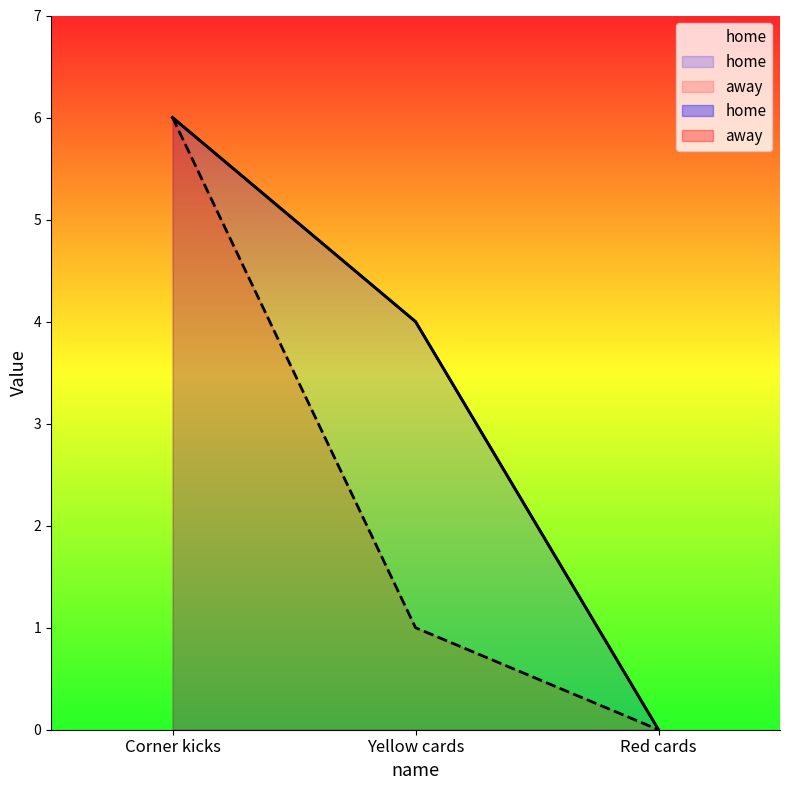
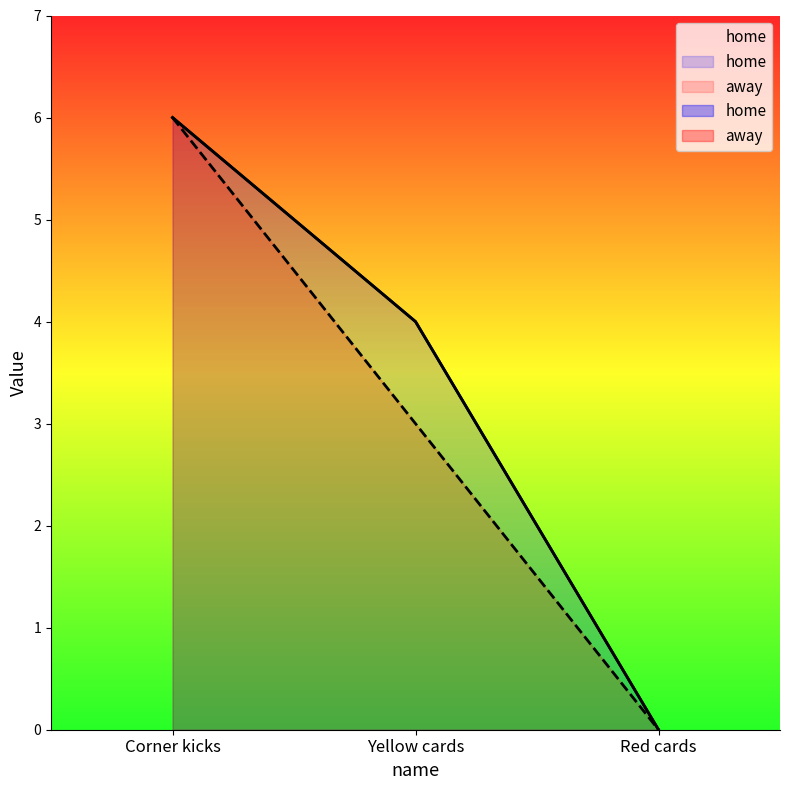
away, Yellow cards: 1 -> 3
